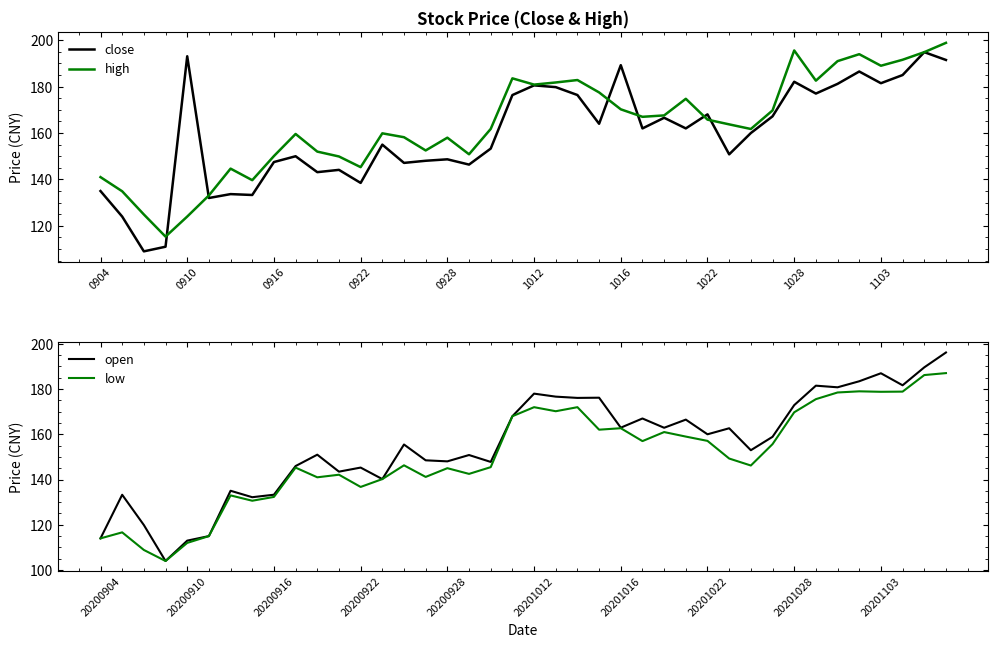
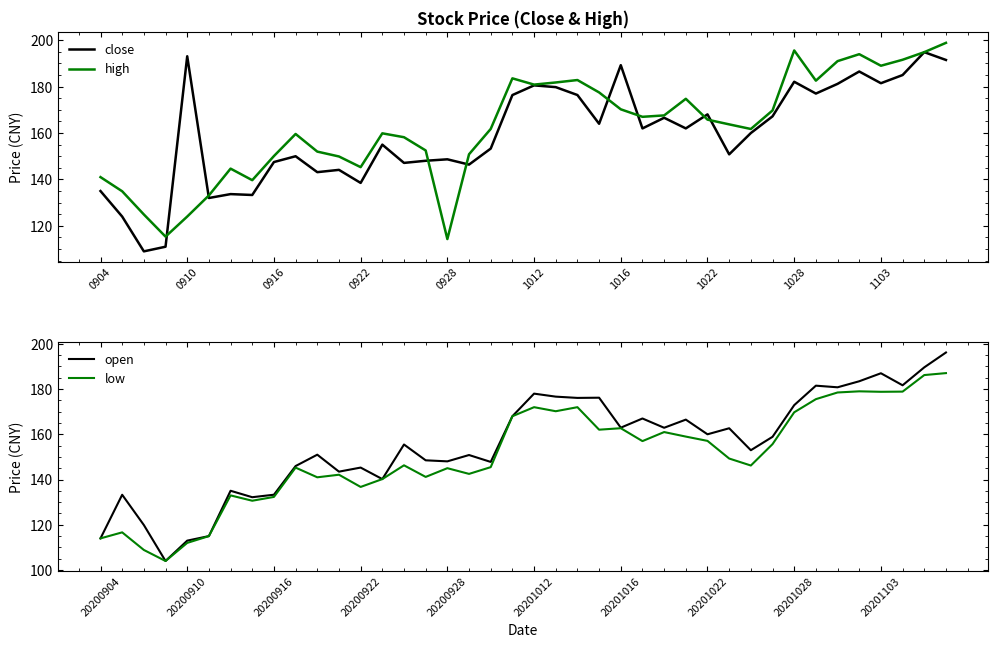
Stock Price (Close & High), high, 0928: 158 -> 114
